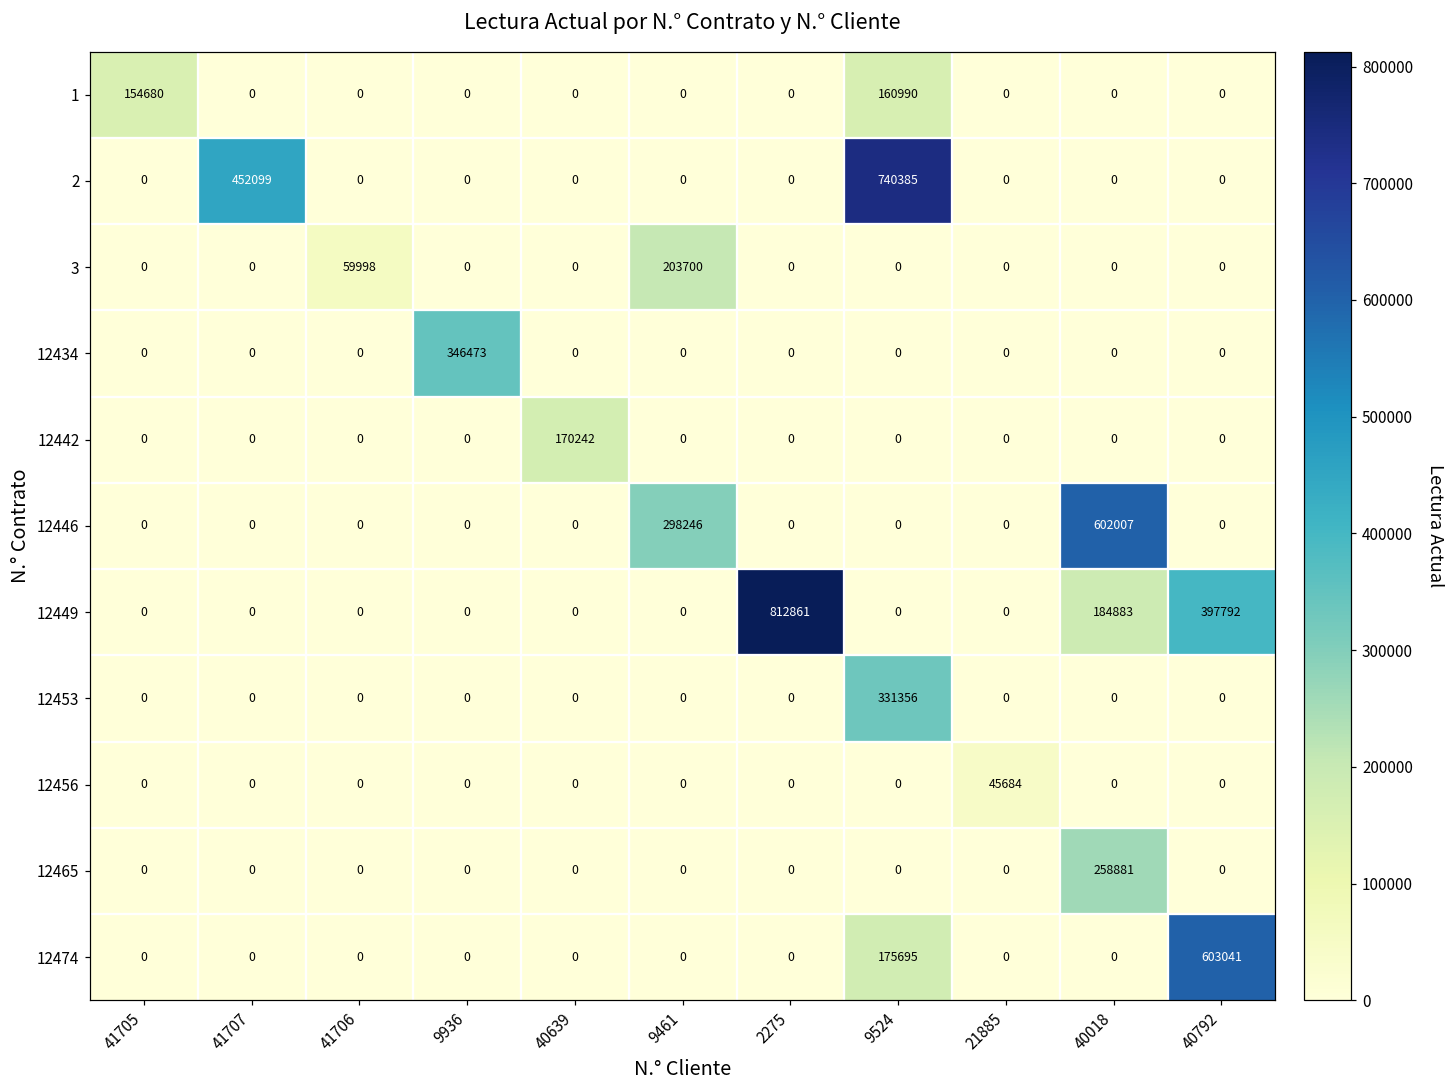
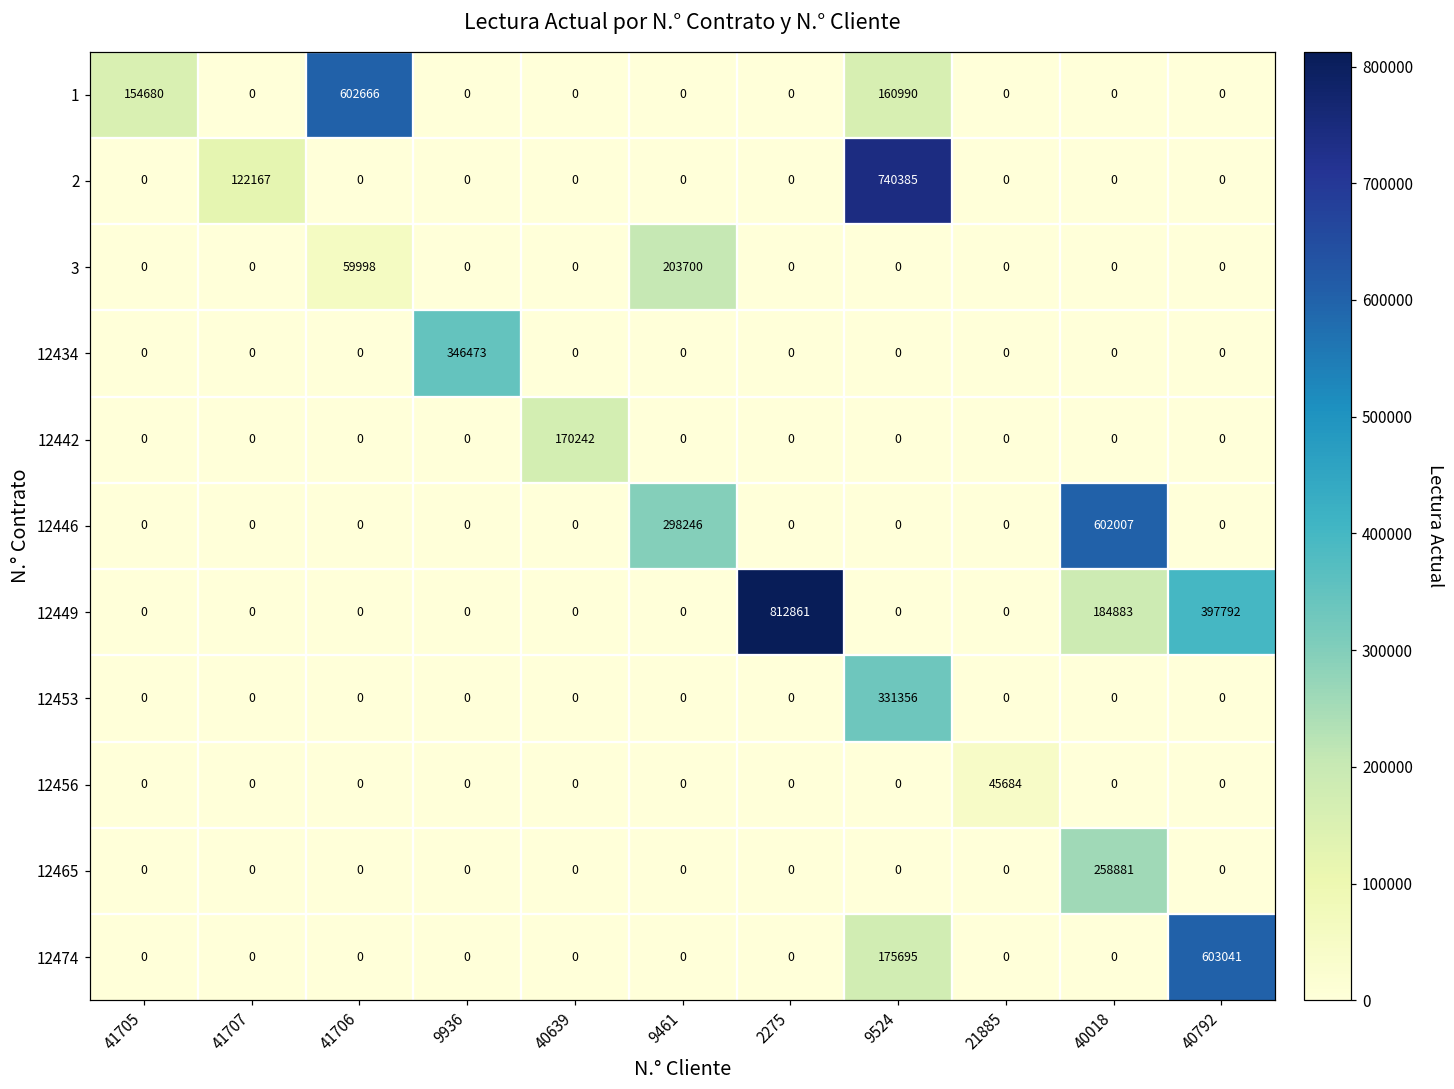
1, 41706: 0 -> 602666
2, 41707: 452099 -> 122167
